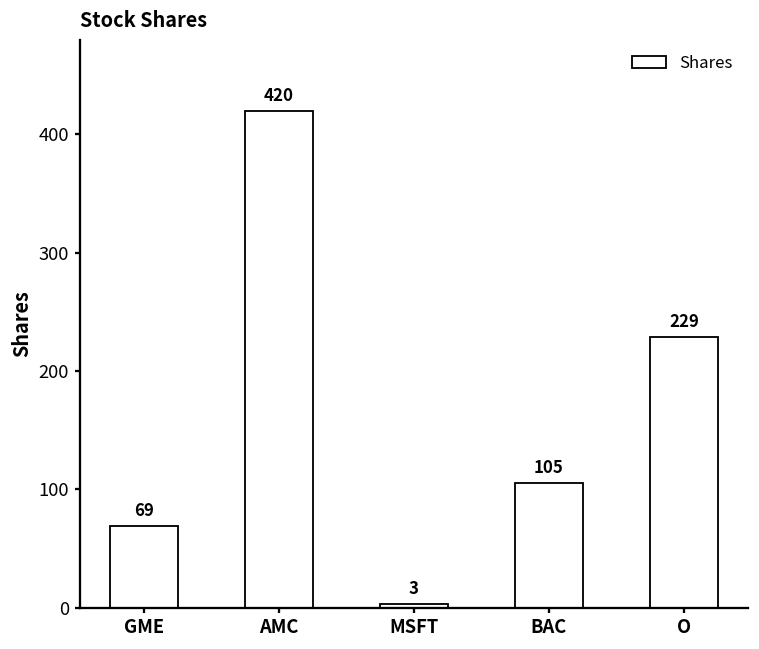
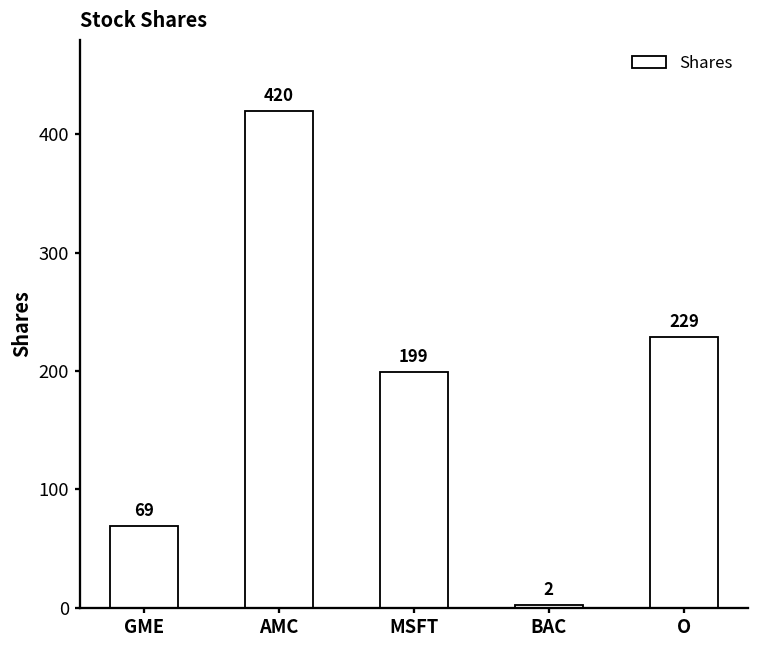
MSFT: 3 -> 199
BAC: 105 -> 2
